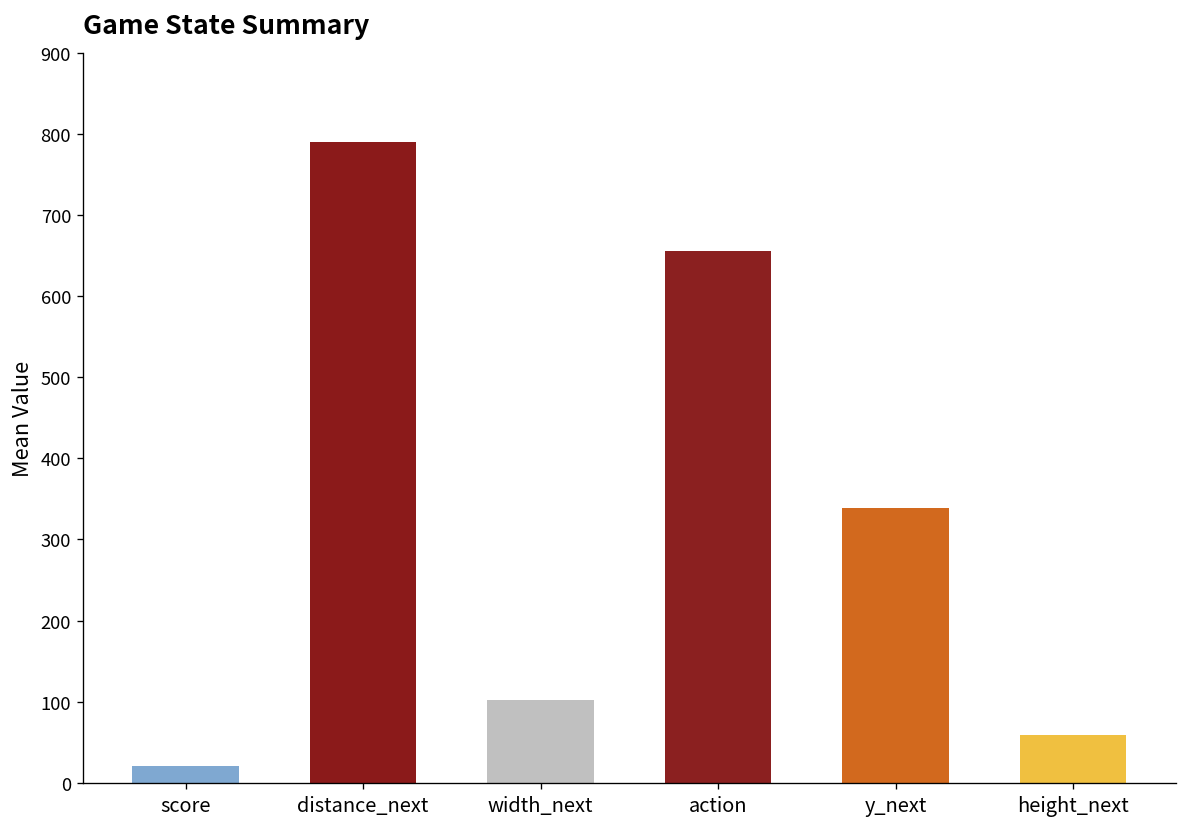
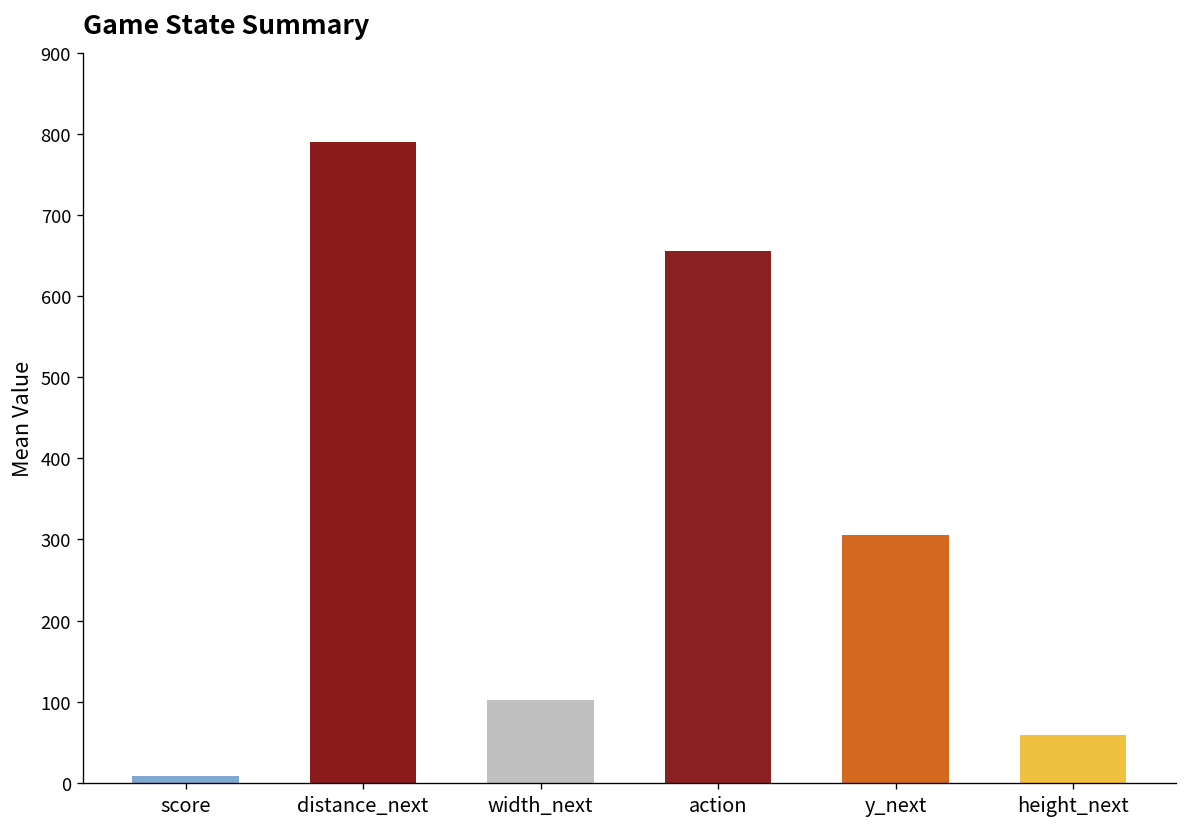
score: 20 -> 10
y_next: 340 -> 310
